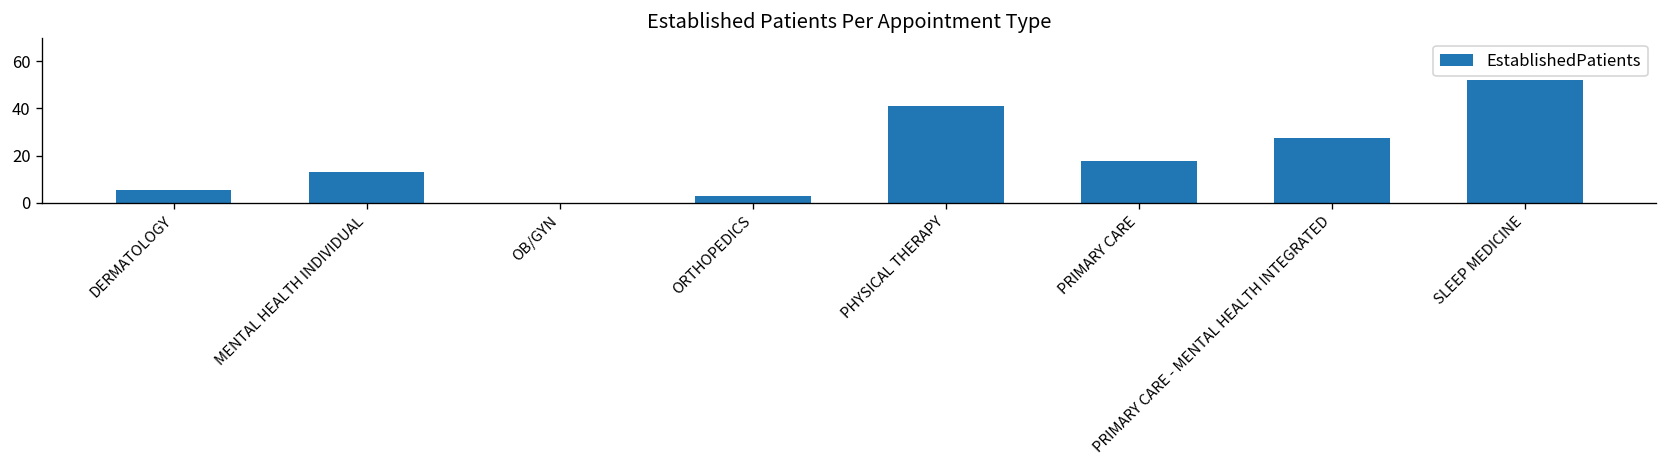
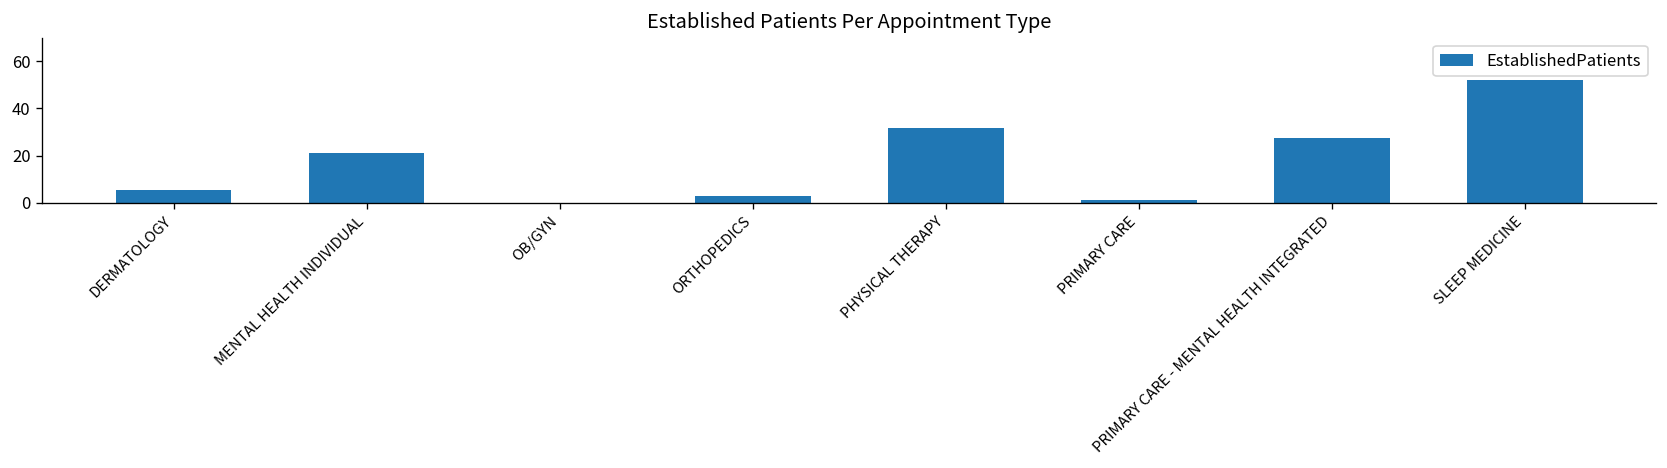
MENTAL HEALTH INDIVIDUAL: 13 -> 21
PHYSICAL THERAPY: 41 -> 32
PRIMARY CARE: 18 -> 1
